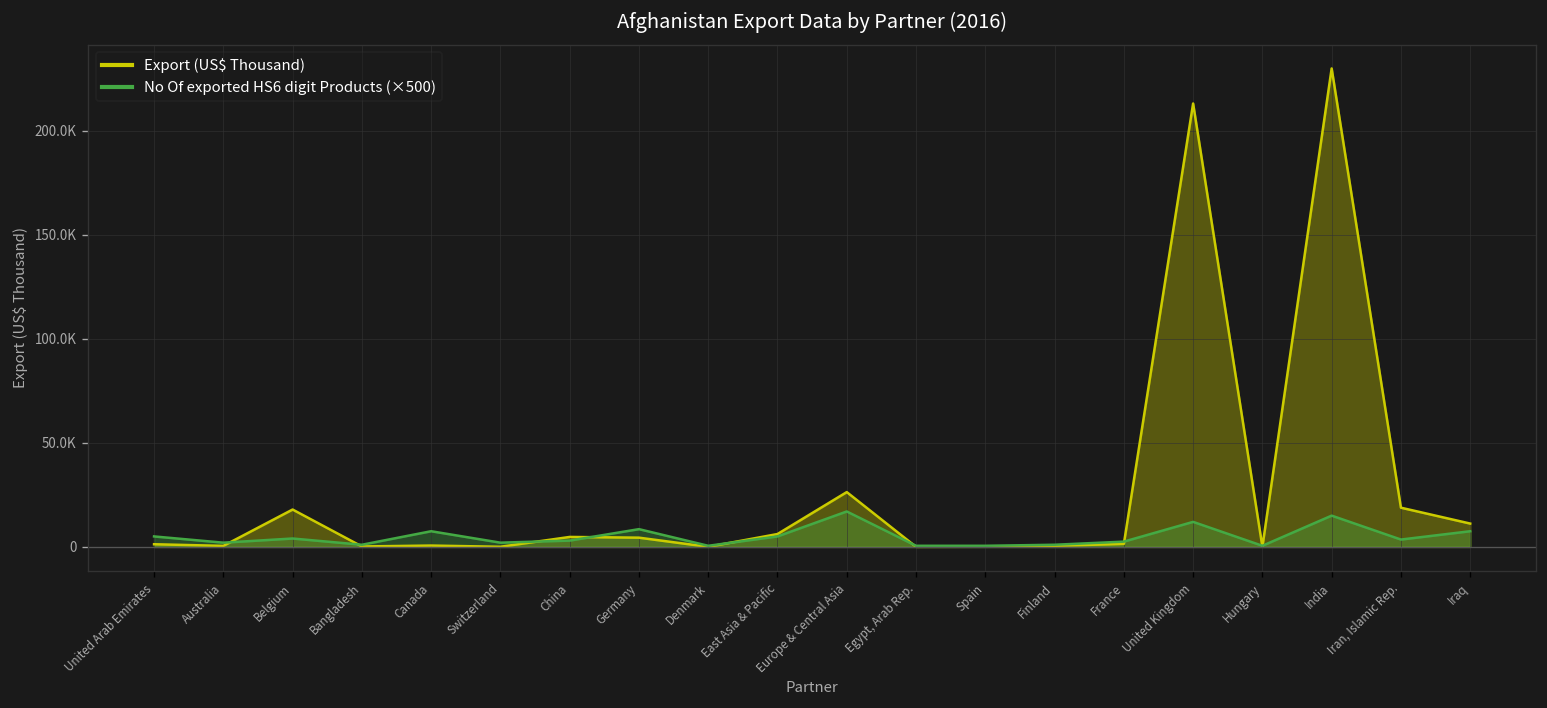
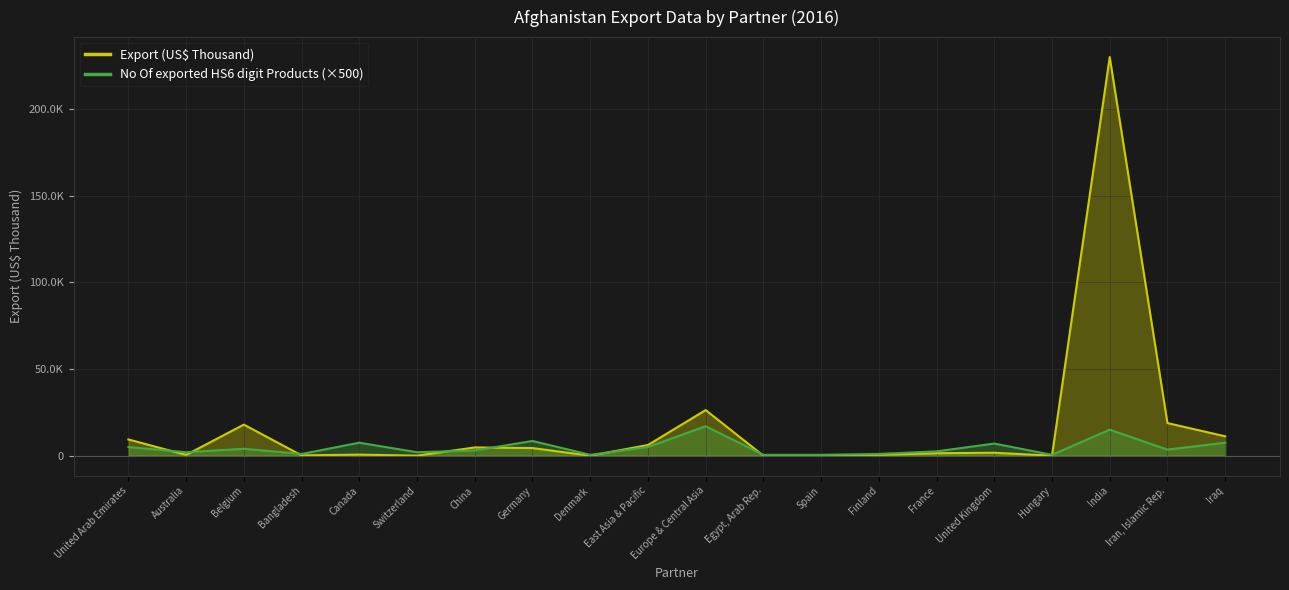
Export (US$ Thousand), United Arab Emirates: 1000 -> 9000
Export (US$ Thousand), United Kingdom: 213000 -> 2000
No Of exported HS6 digit Products (×500), United Kingdom: 12000 -> 7000
